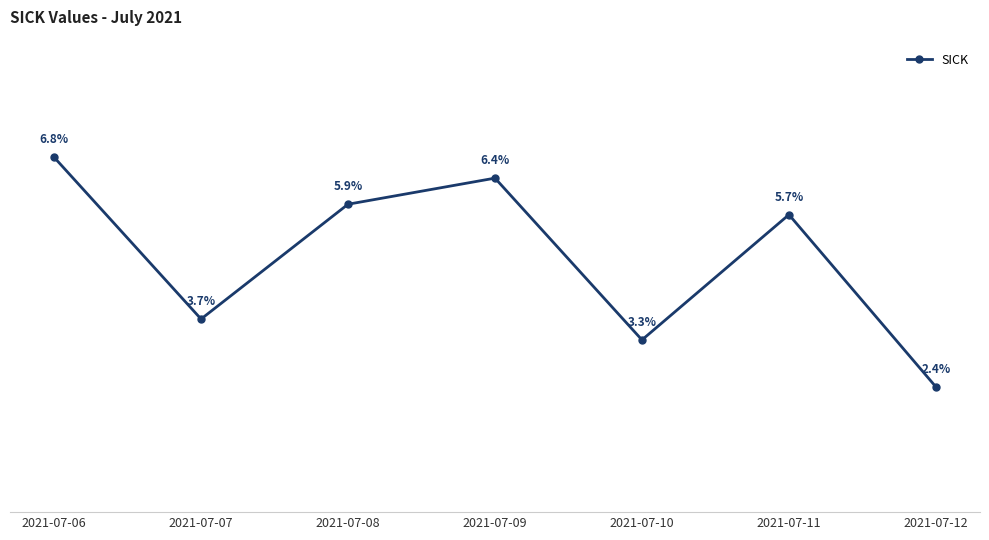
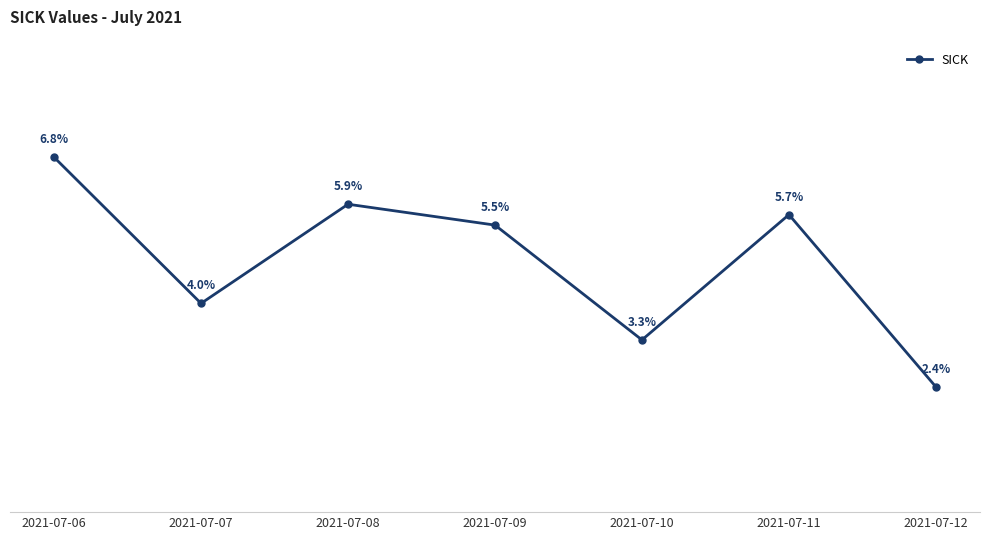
2021-07-07: 3.7% -> 4.0%
2021-07-09: 6.4% -> 5.5%
